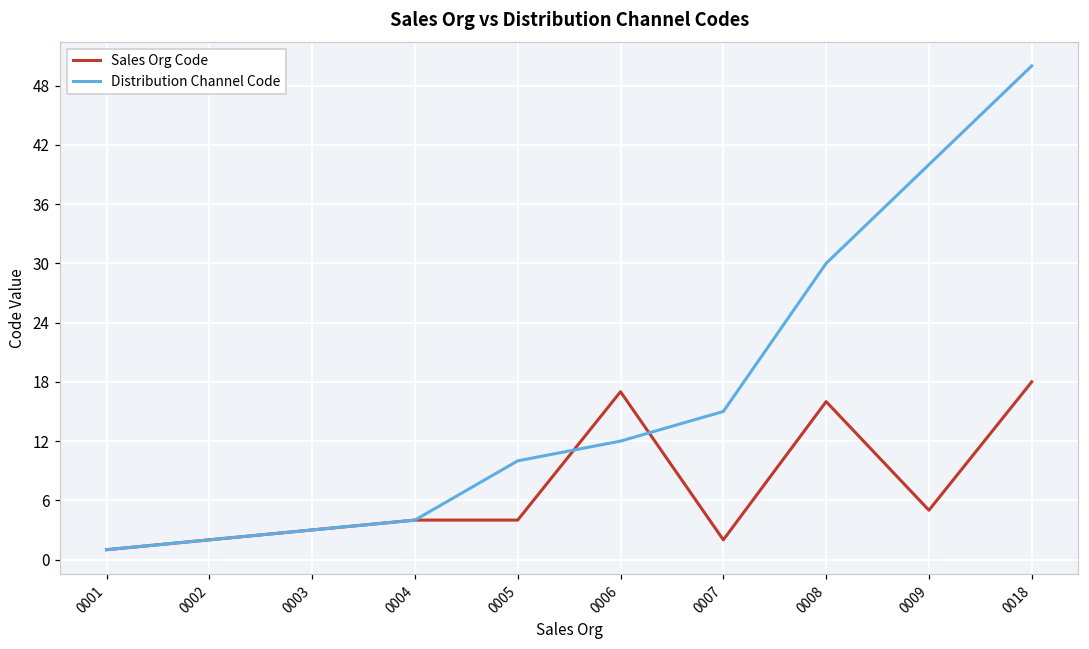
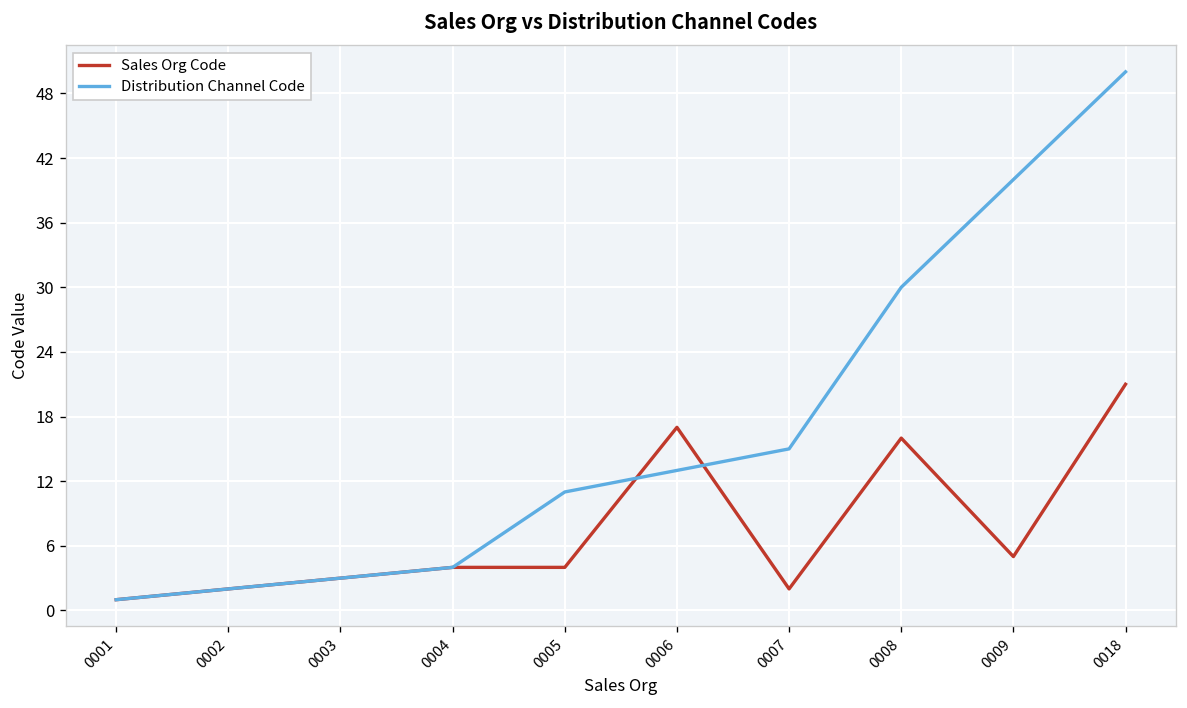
Distribution Channel Code, 0005: 10 -> 11
Distribution Channel Code, 0006: 12 -> 13
Sales Org Code, 0018: 18 -> 21
